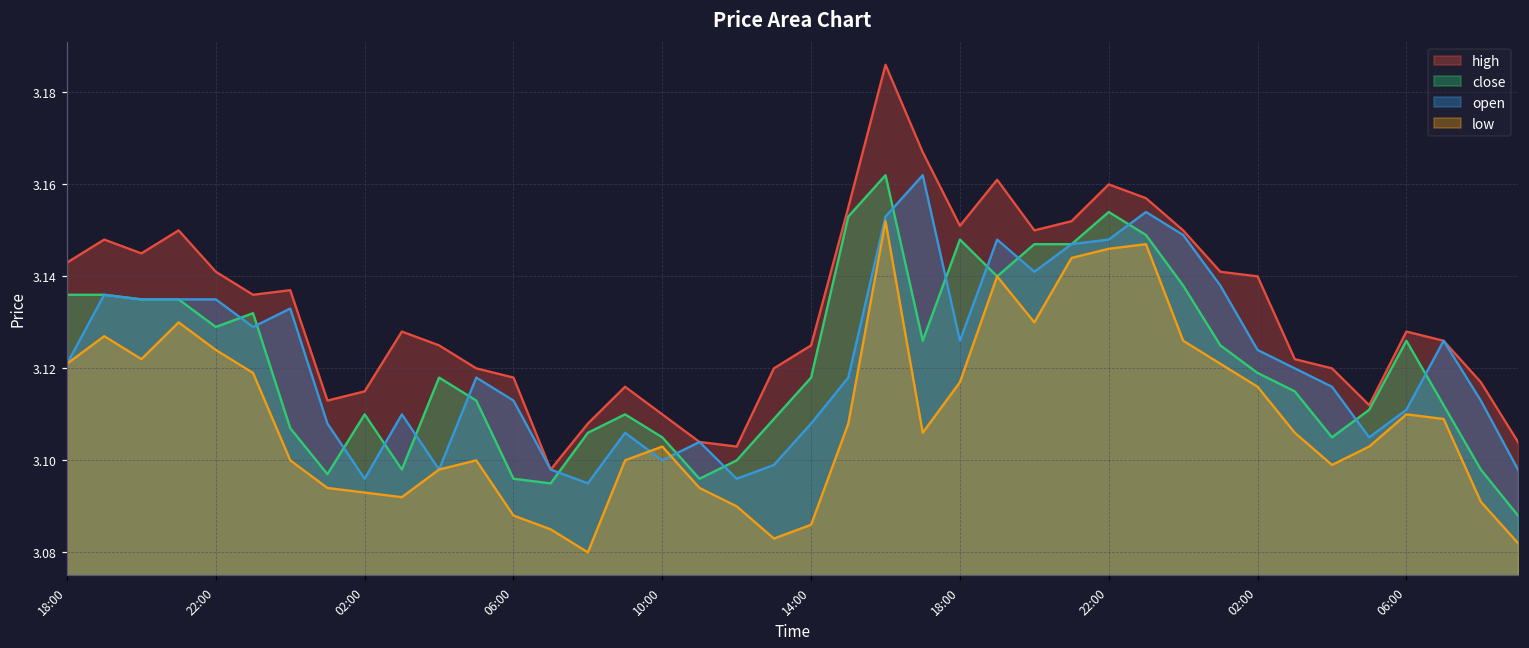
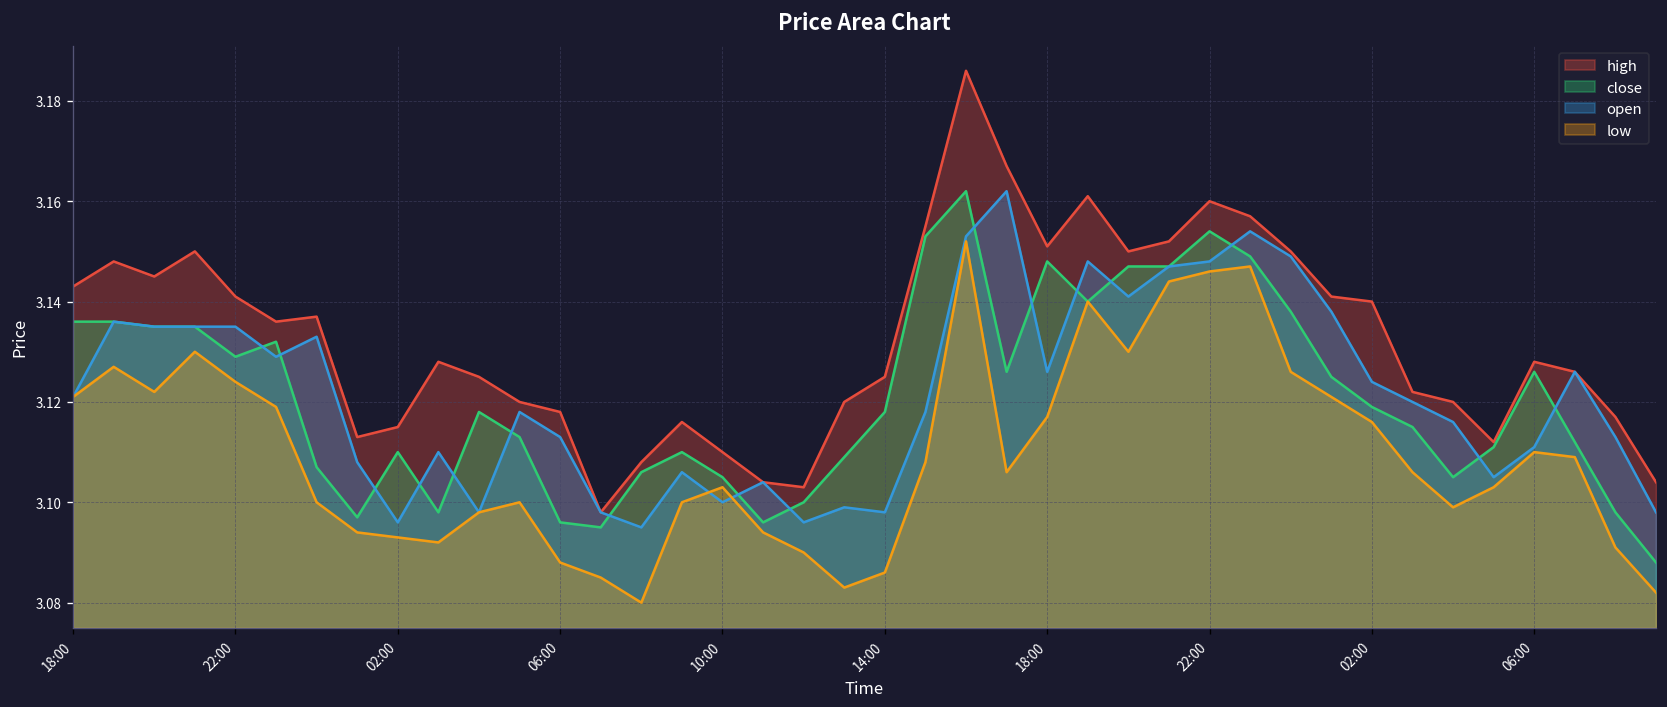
open, 14:00: 3.108 -> 3.098
